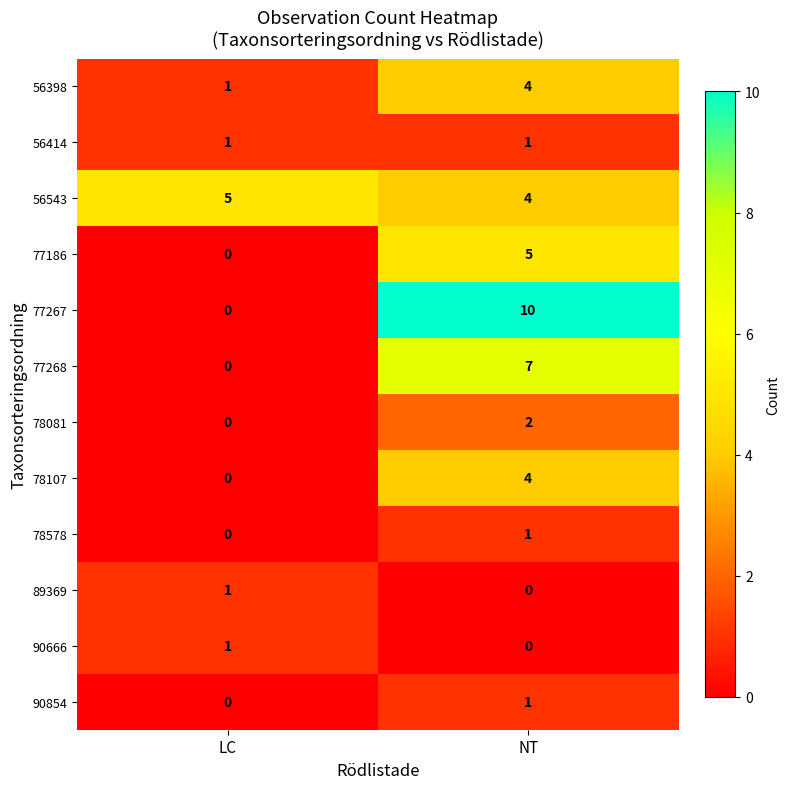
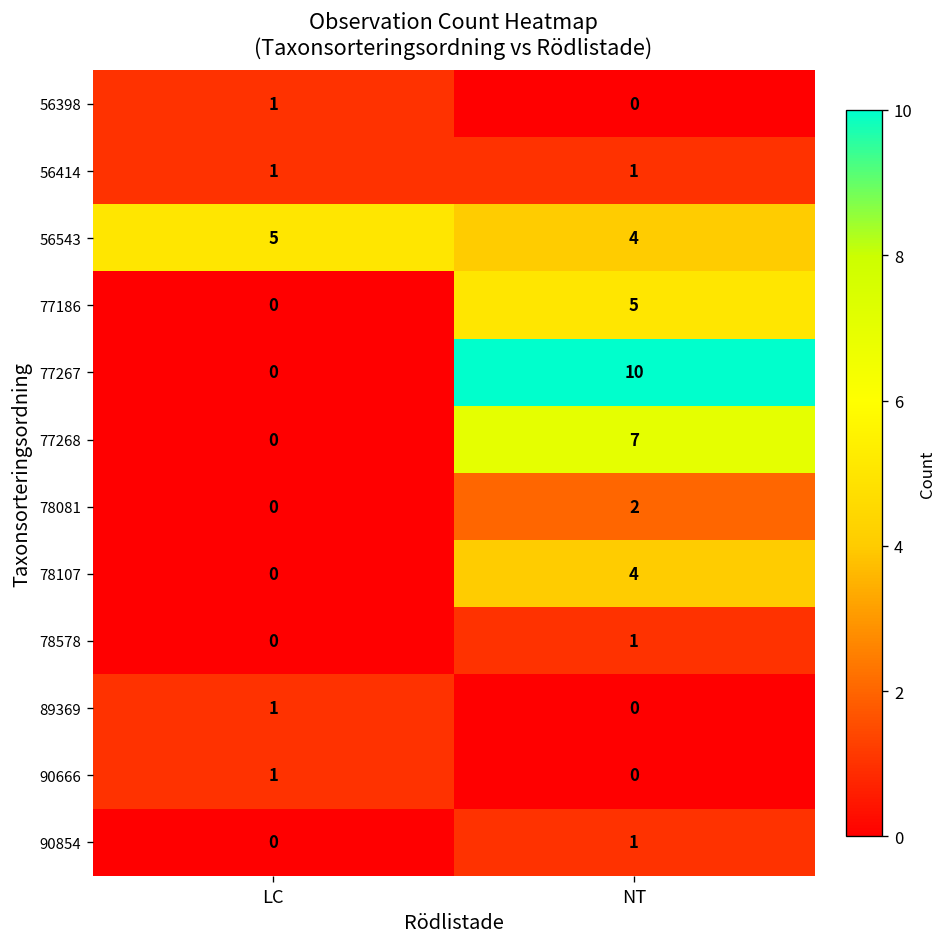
56398, NT: 4 -> 0
